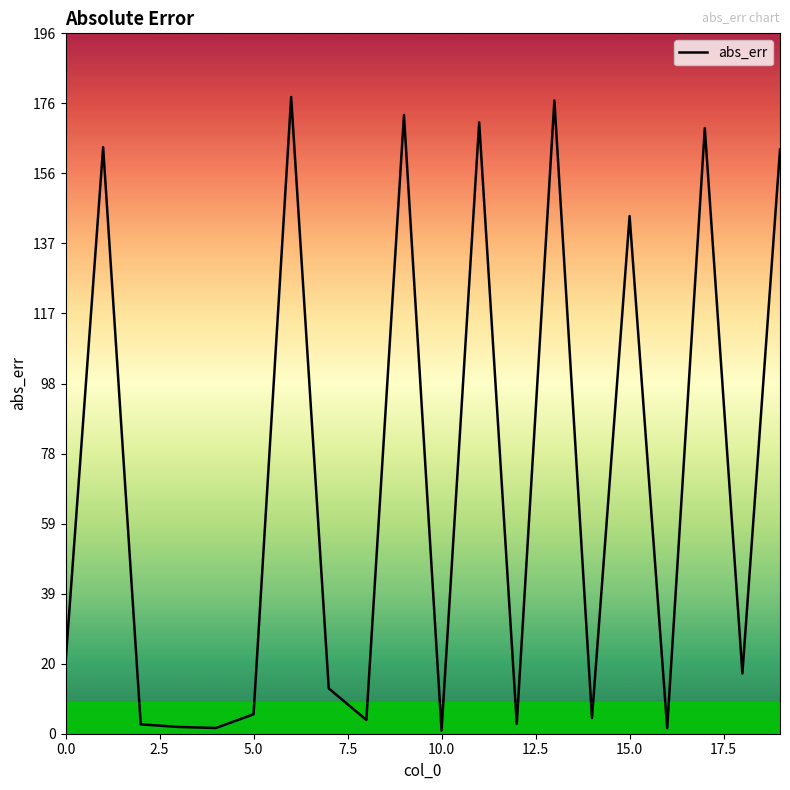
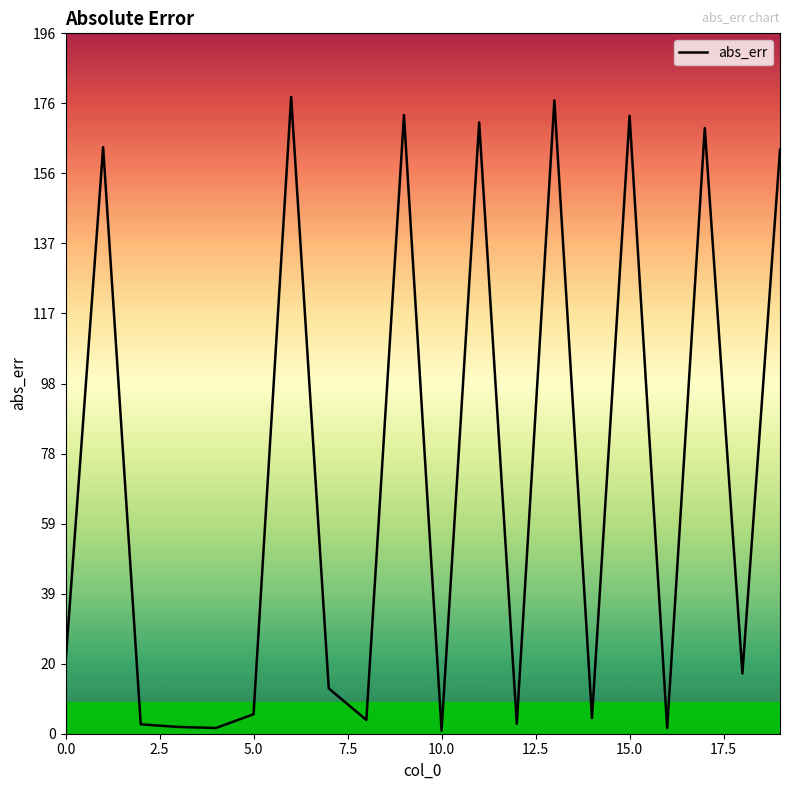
15.0: 145 -> 172
